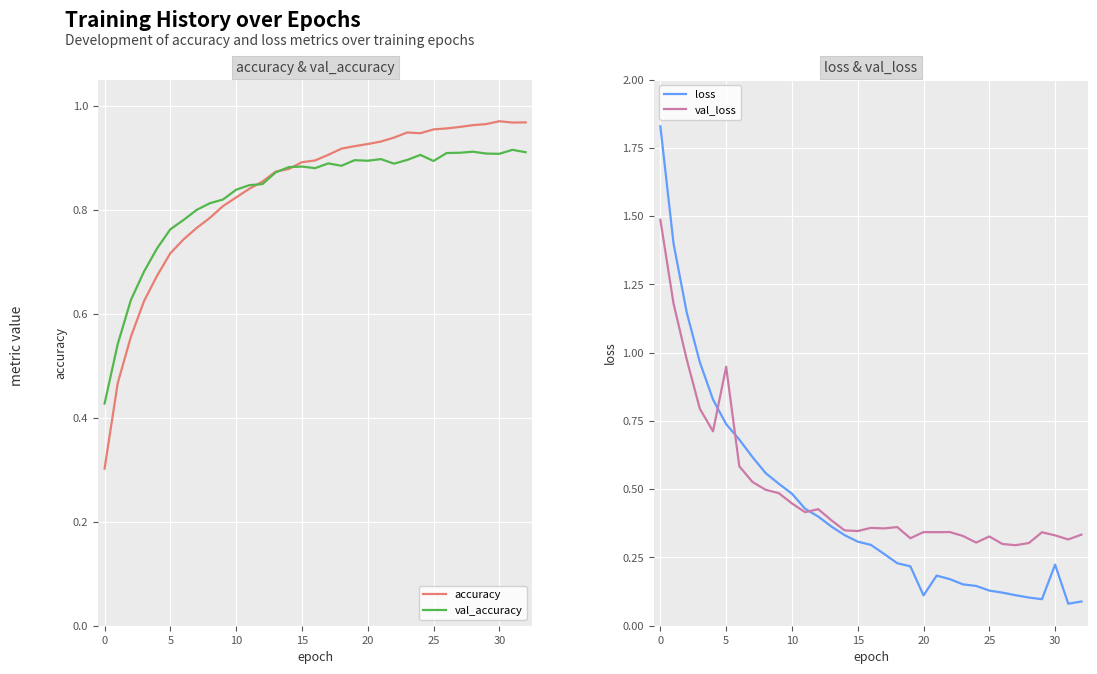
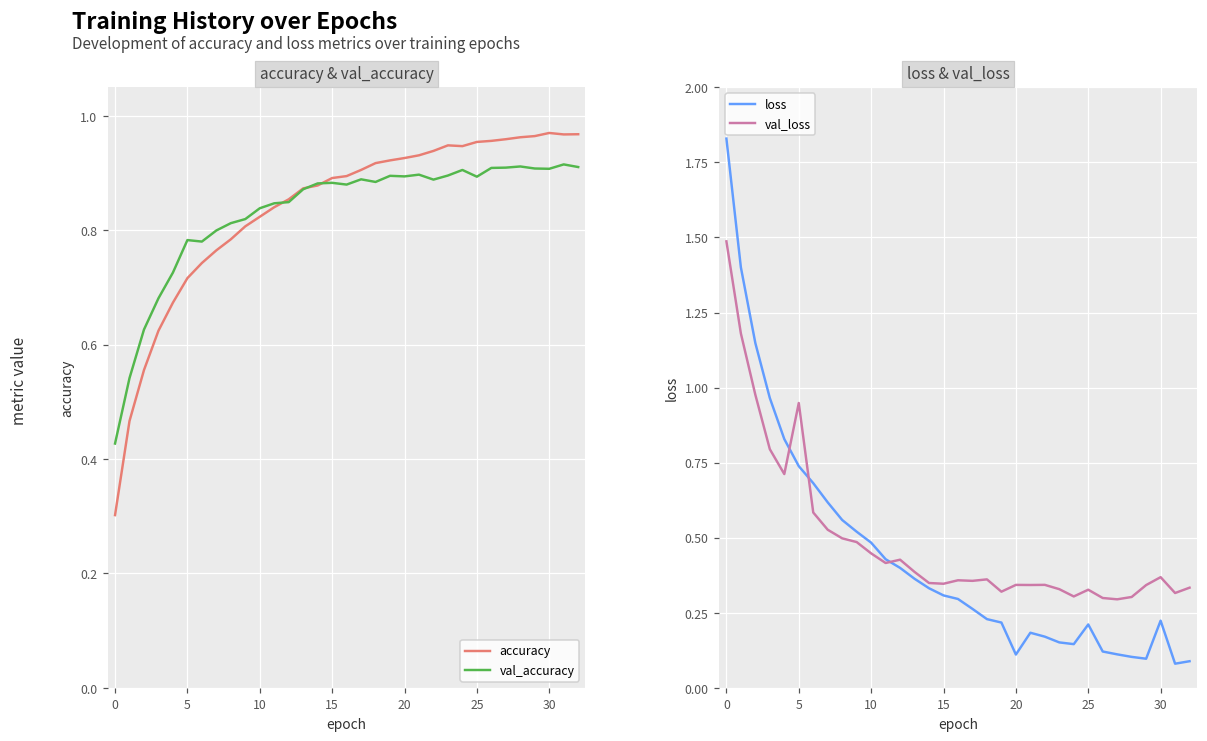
accuracy & val_accuracy, val_accuracy, 5: 0.76 -> 0.78
loss & val_loss, loss, 25: 0.13 -> 0.21
loss & val_loss, val_loss, 30: 0.33 -> 0.37
